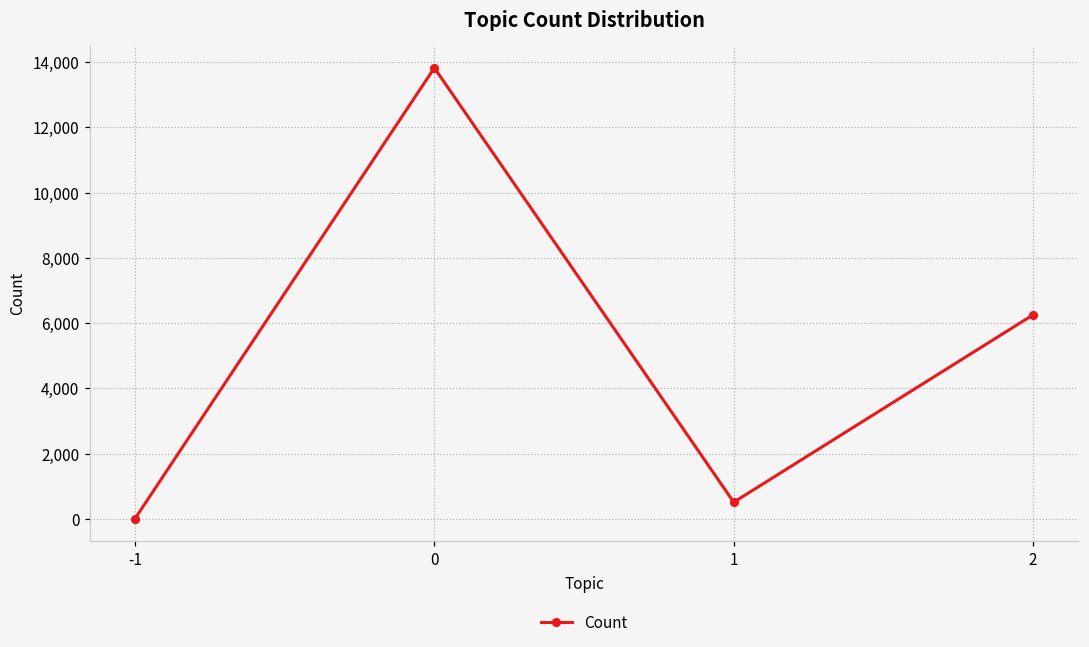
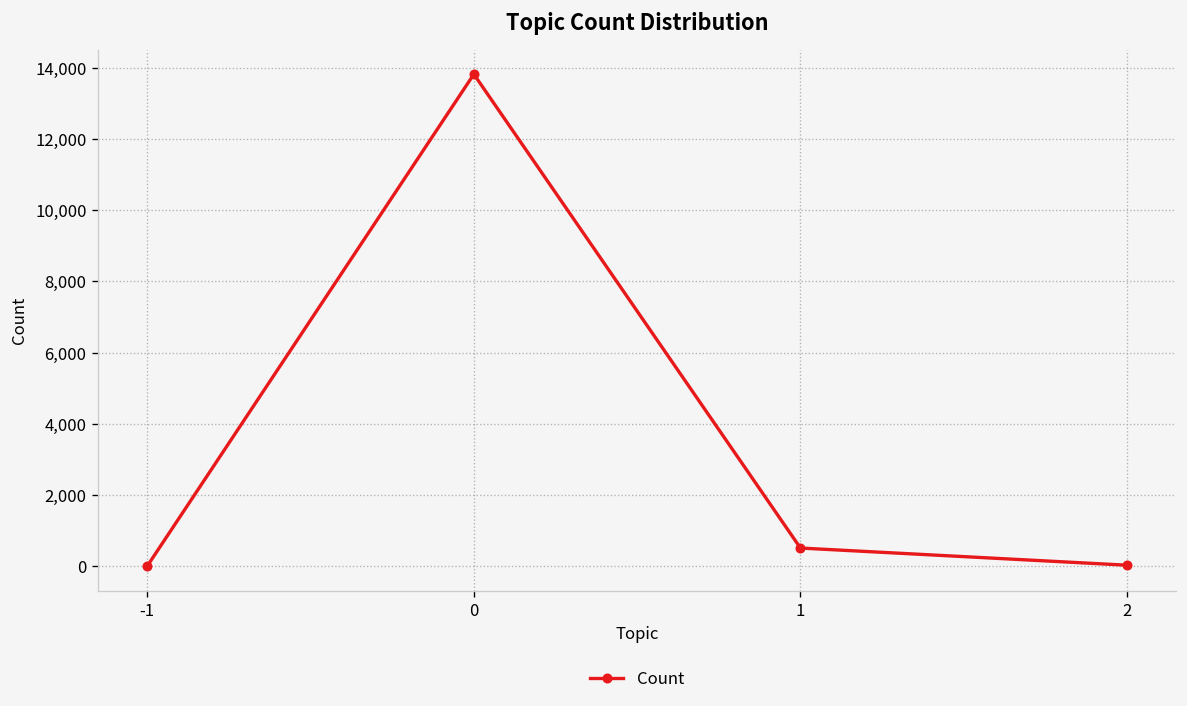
2: 6,300 -> 0
